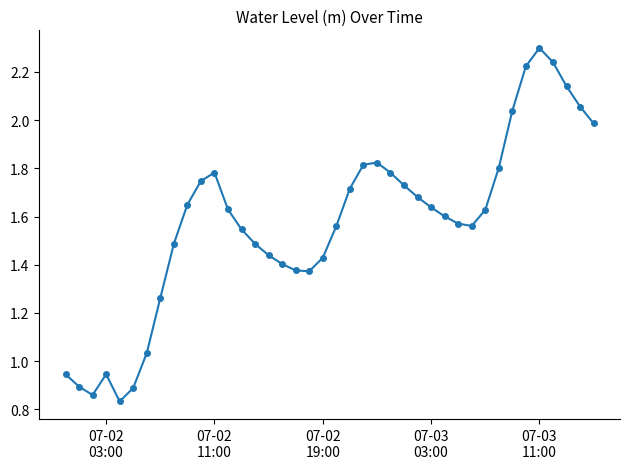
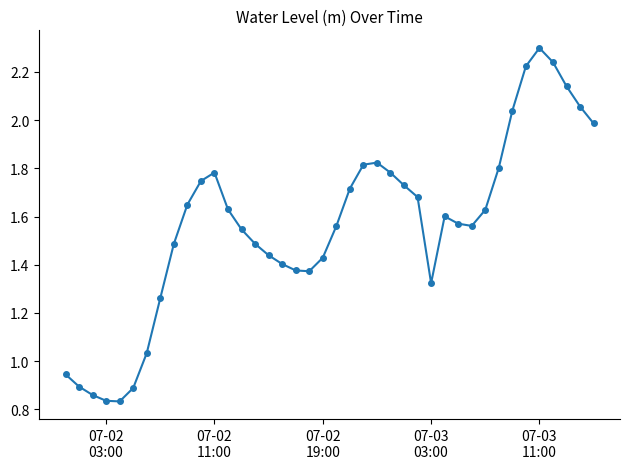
07-02 03:00: 0.95 -> 0.84
07-03 03:00: 1.64 -> 1.32
